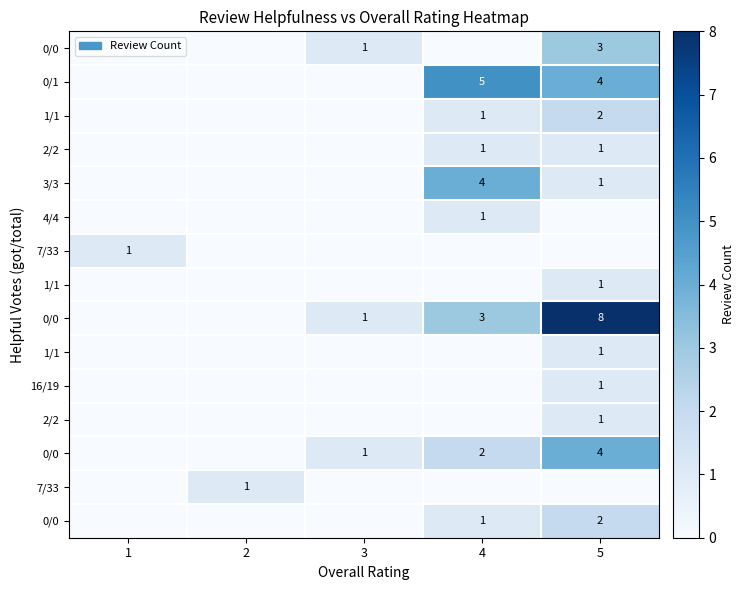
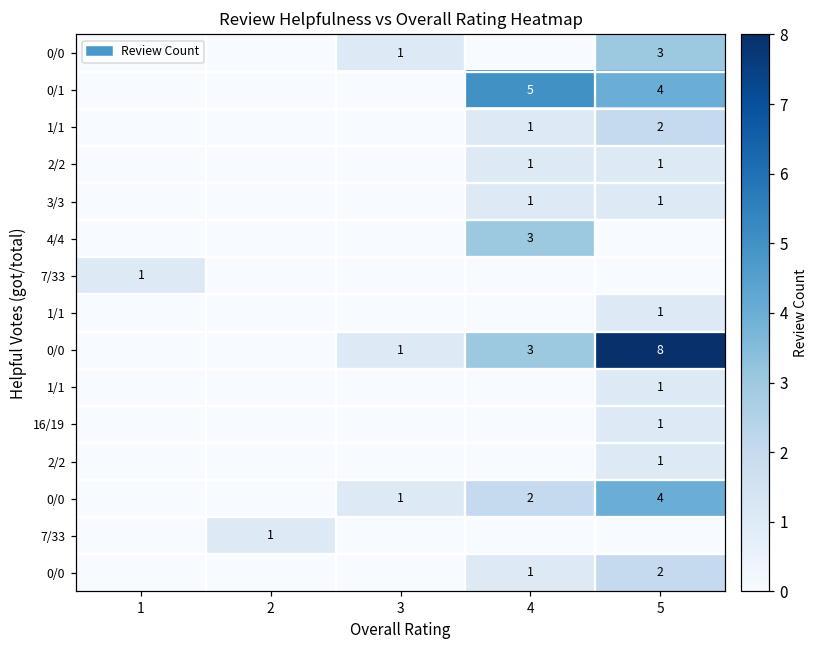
3/3, 4: 4 -> 1
4/4, 4: 1 -> 3
